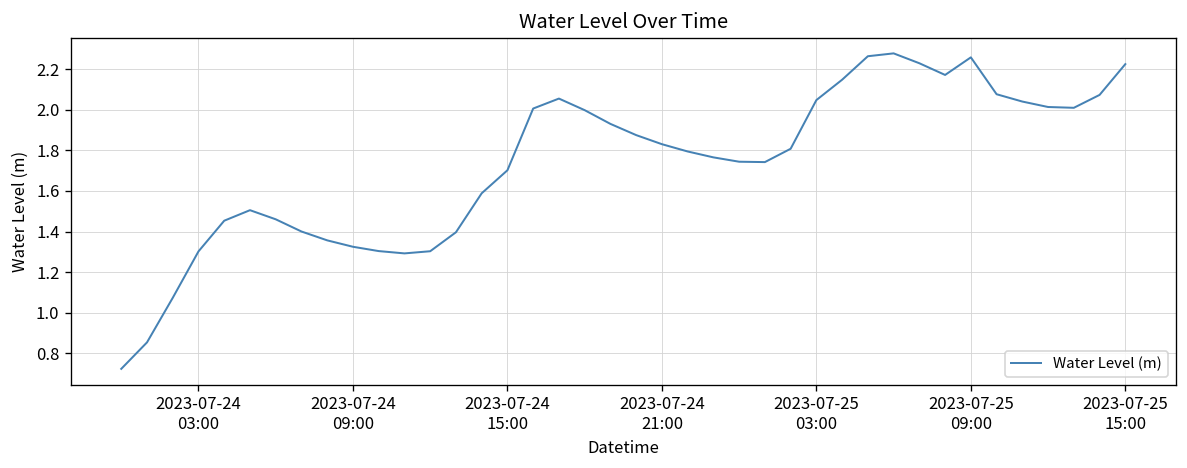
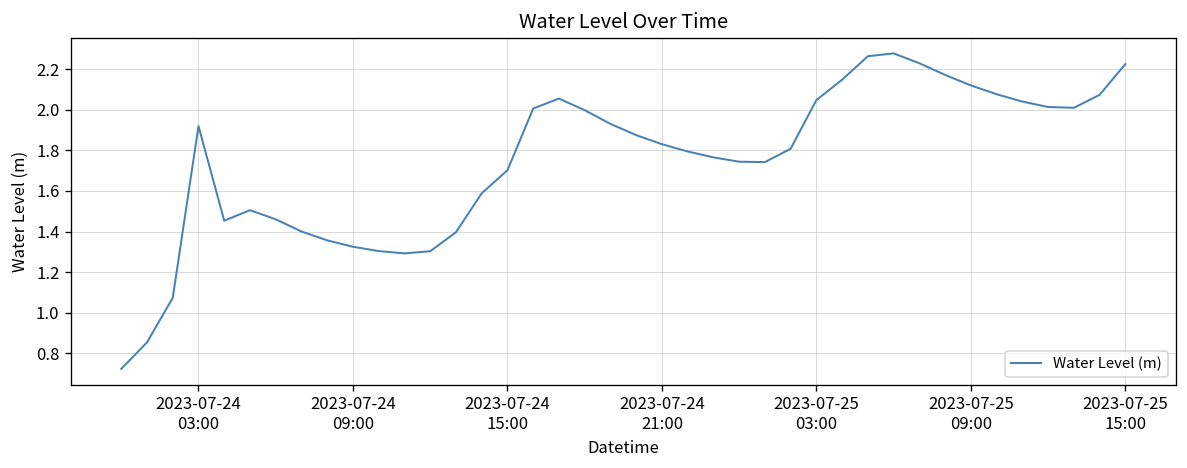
2023-07-24 03:00: 1.30 -> 1.92
2023-07-25 09:00: 2.26 -> 2.12
